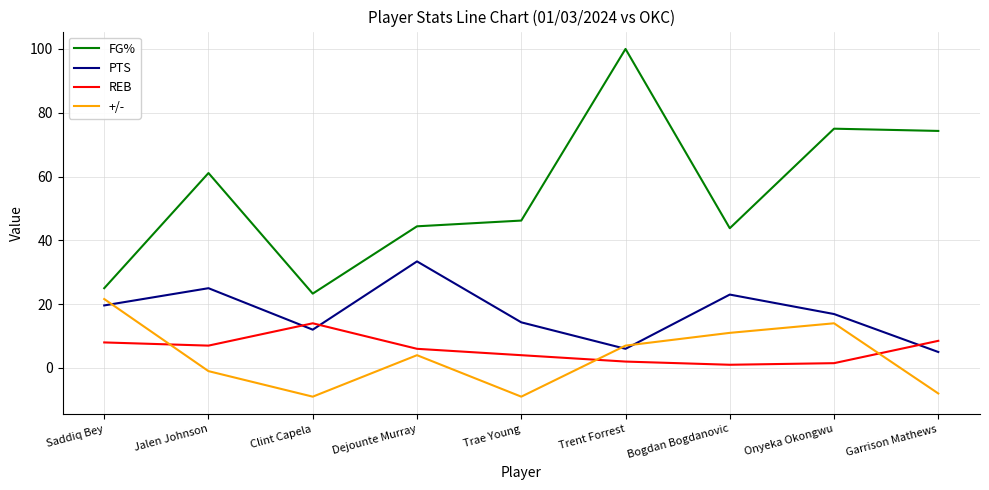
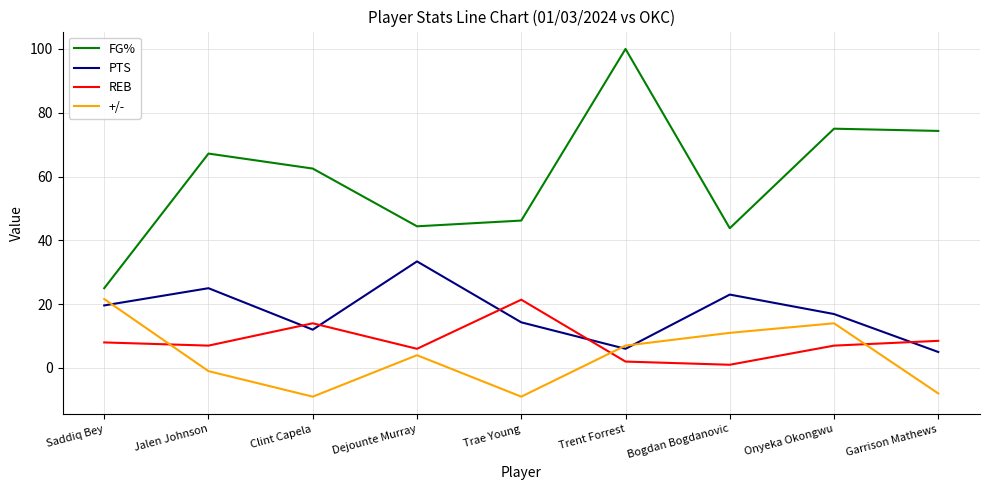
FG%, Jalen Johnson: 61 -> 67
FG%, Clint Capela: 23 -> 63
REB, Trae Young: 4 -> 21
REB, Onyeka Okongwu: 2 -> 7
